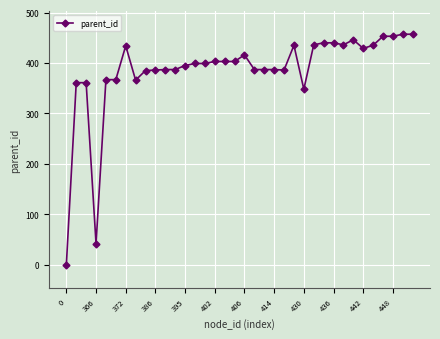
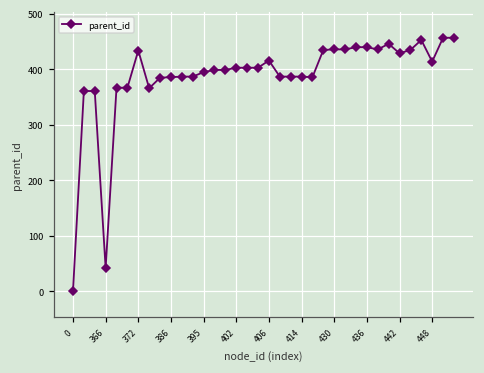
430: 350 -> 440
448: 450 -> 410
